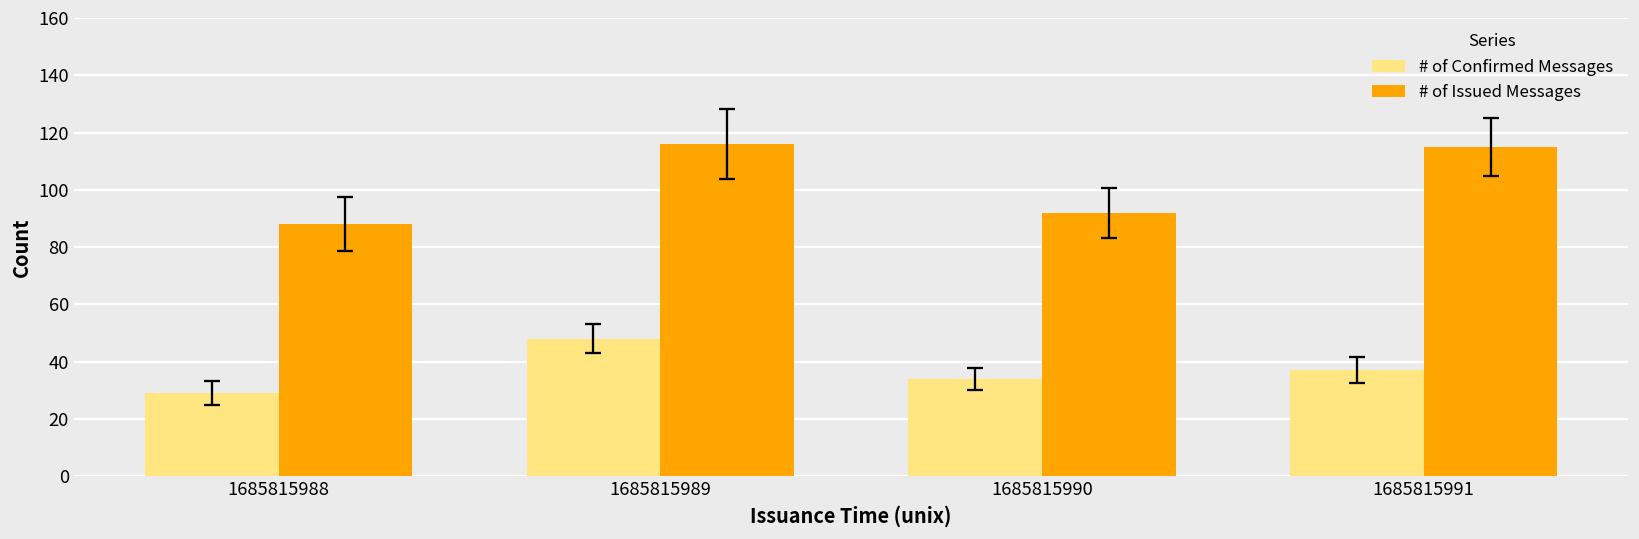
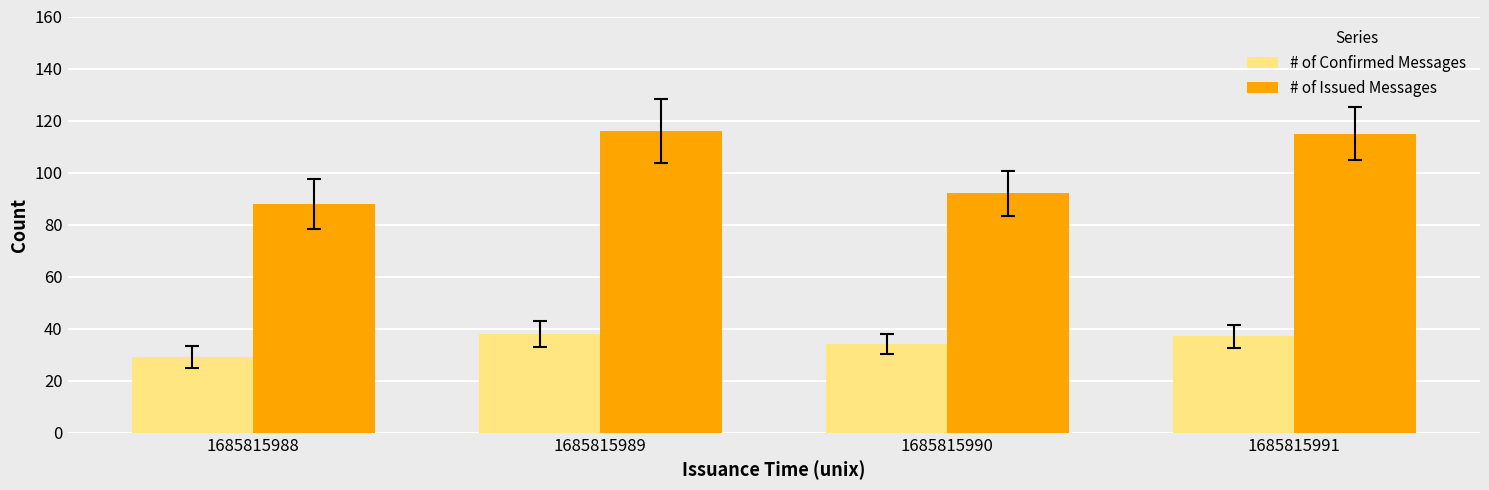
# of Confirmed Messages, 1685815989: 48 -> 38
